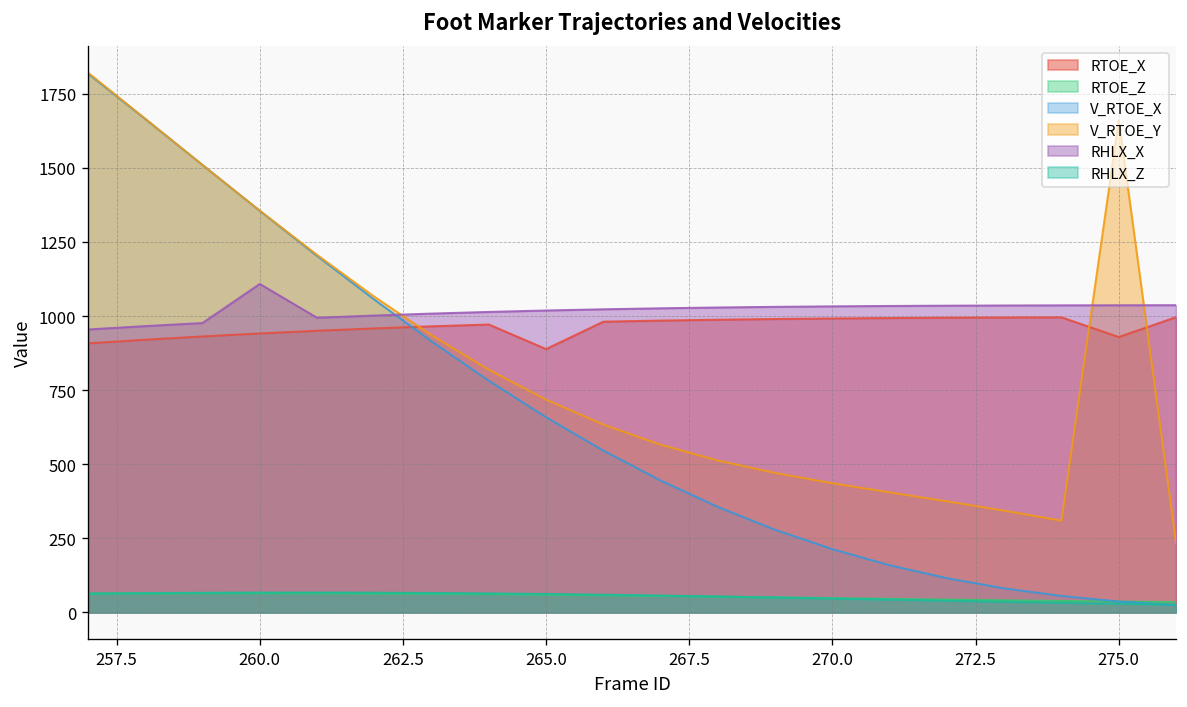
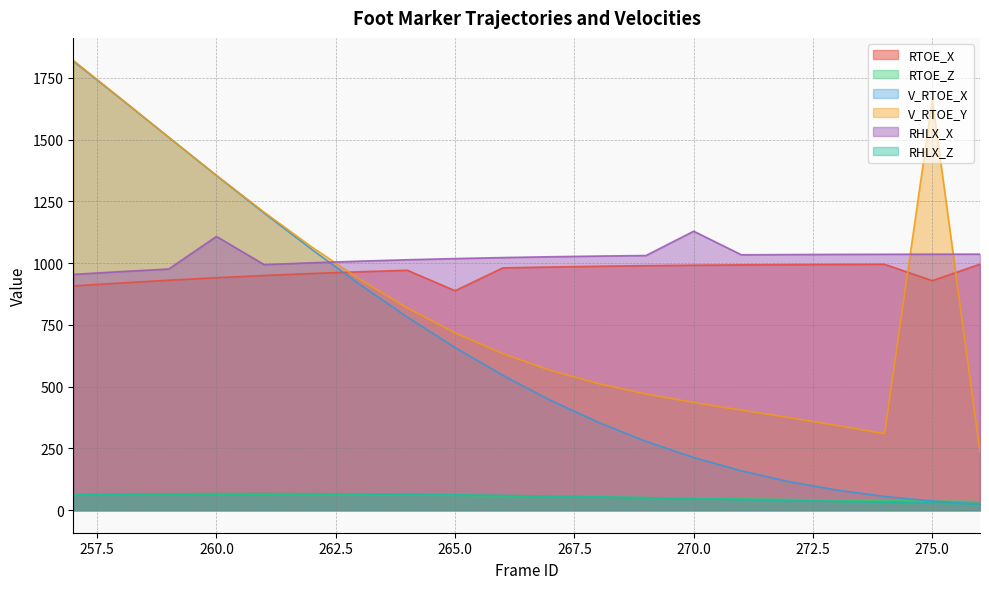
RHLX_X, 270.0: 1030 -> 1130
